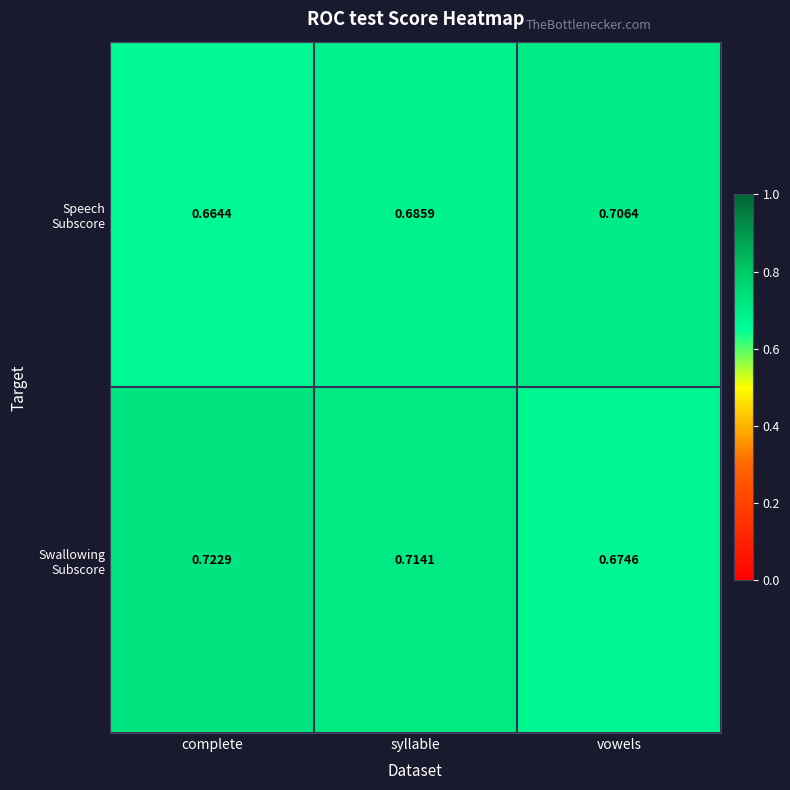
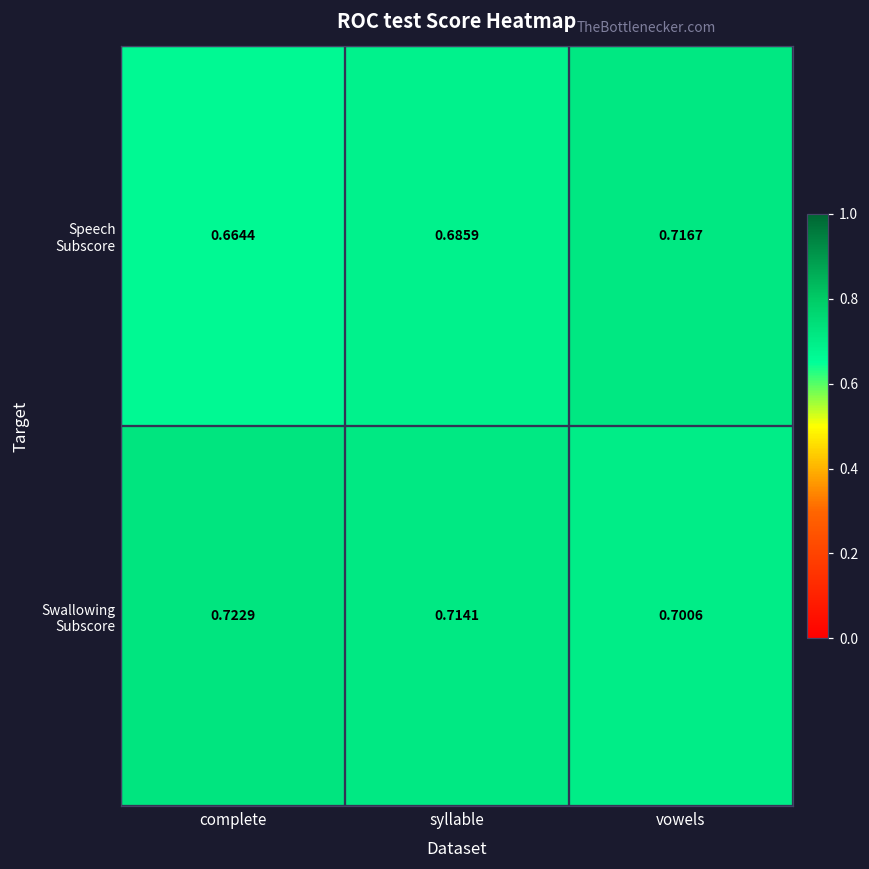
Speech Subscore, vowels: 0.7064 -> 0.7167
Swallowing Subscore, vowels: 0.6746 -> 0.7006
